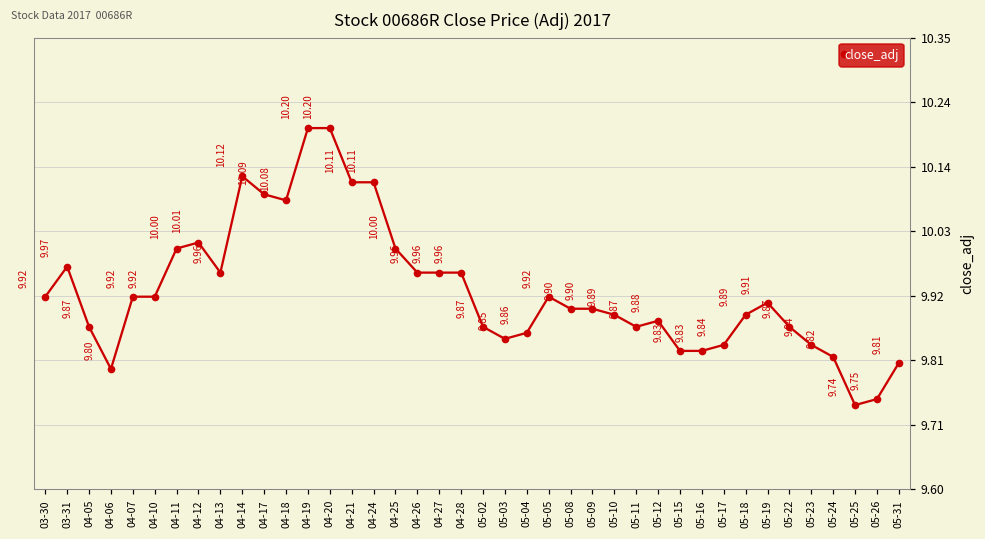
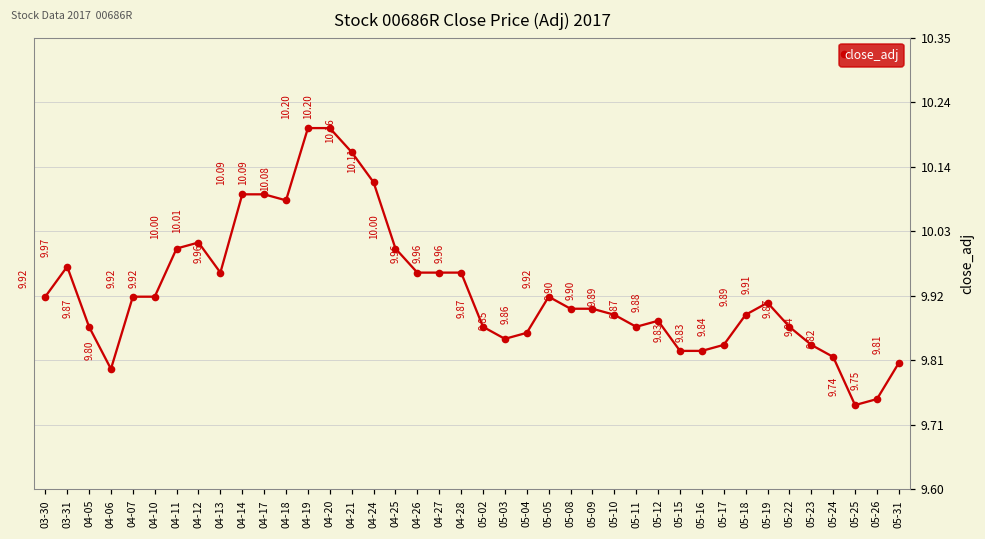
04-14: 10.12 -> 10.09
04-21: 10.11 -> 10.16
